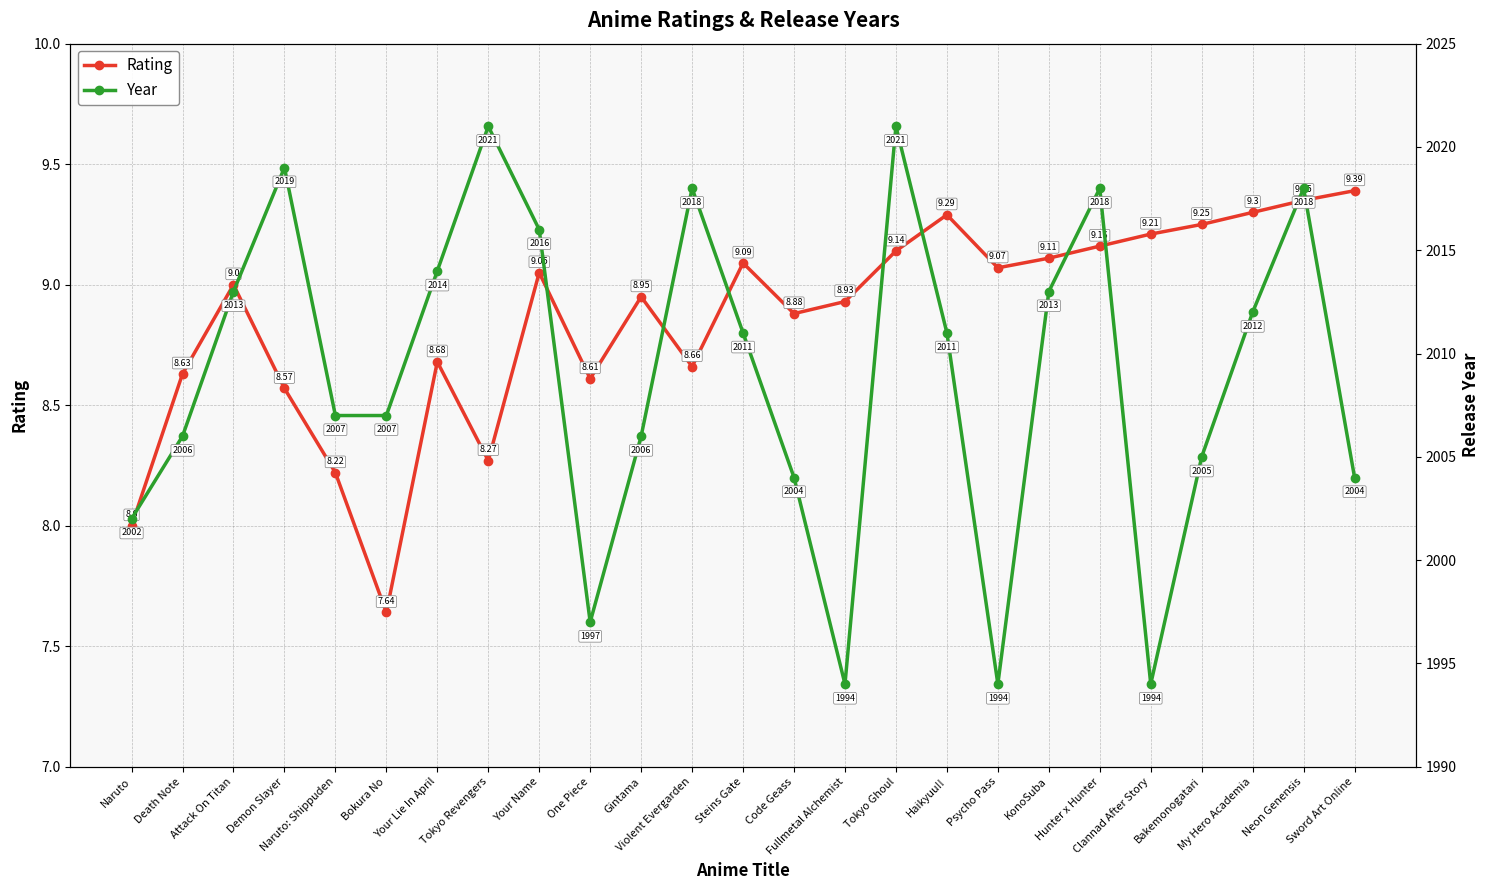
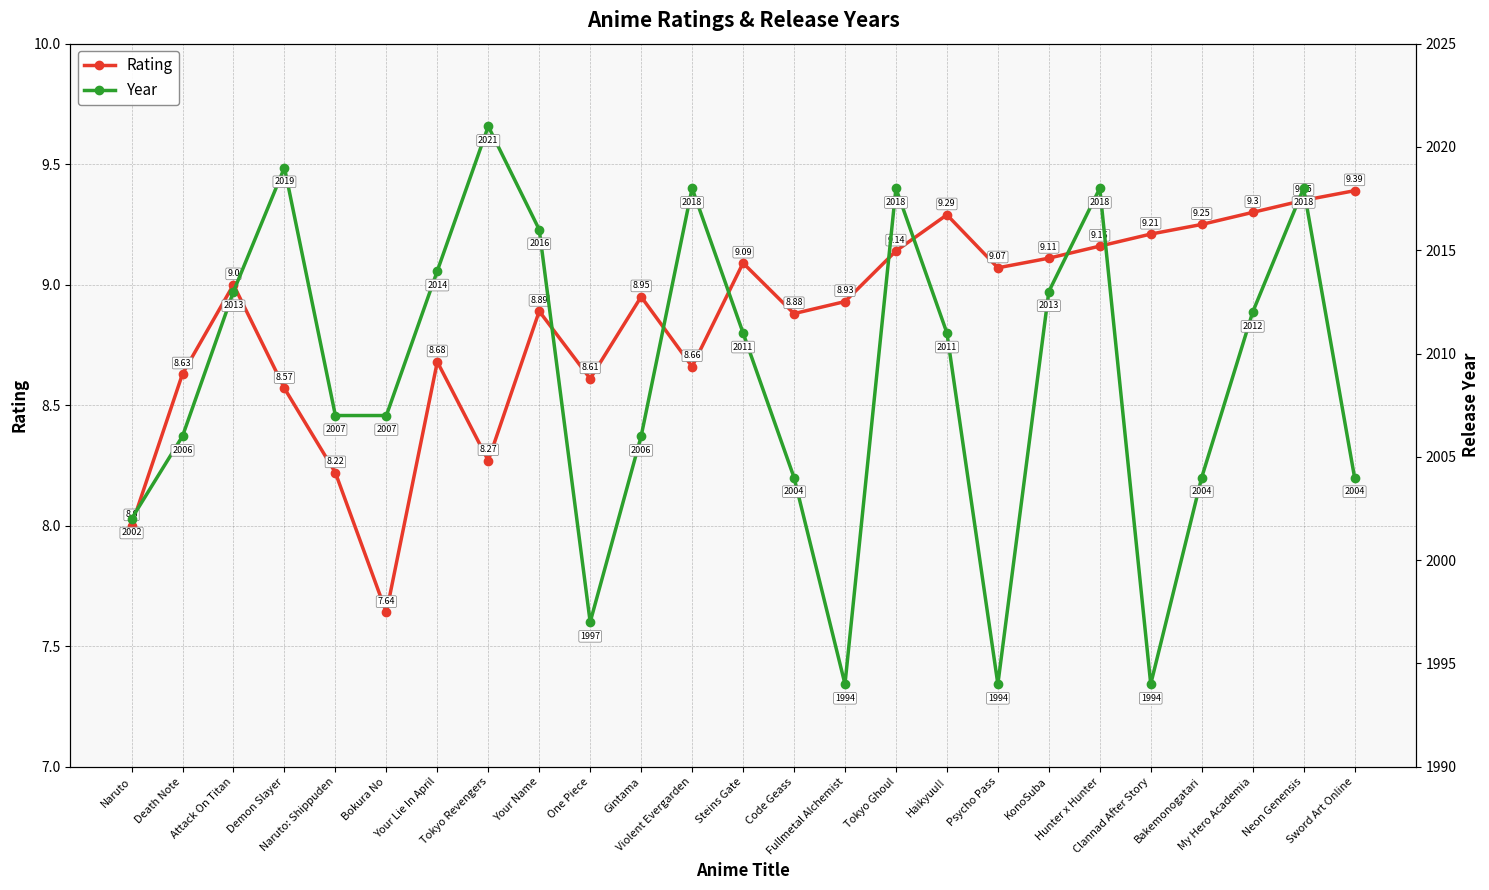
Rating, Your Name: 9.05 -> 8.89
Year, Tokyo Ghoul: 2021 -> 2018
Year, Bakemonogatari: 2005 -> 2004
